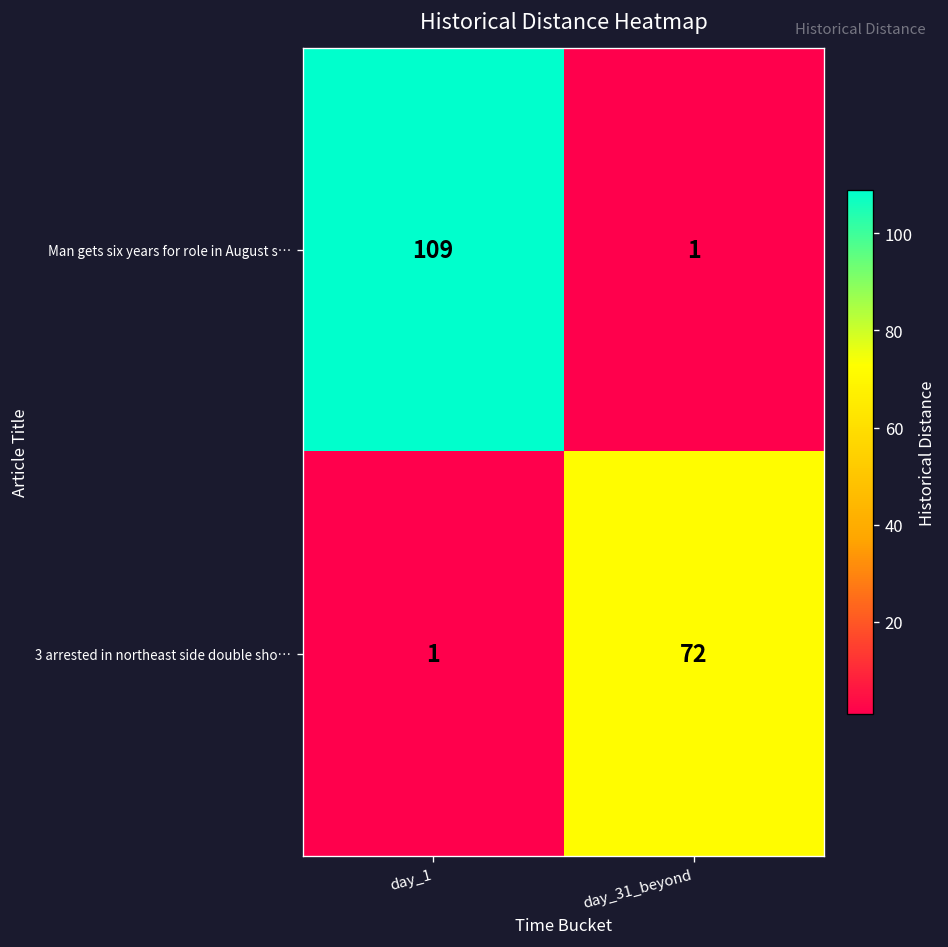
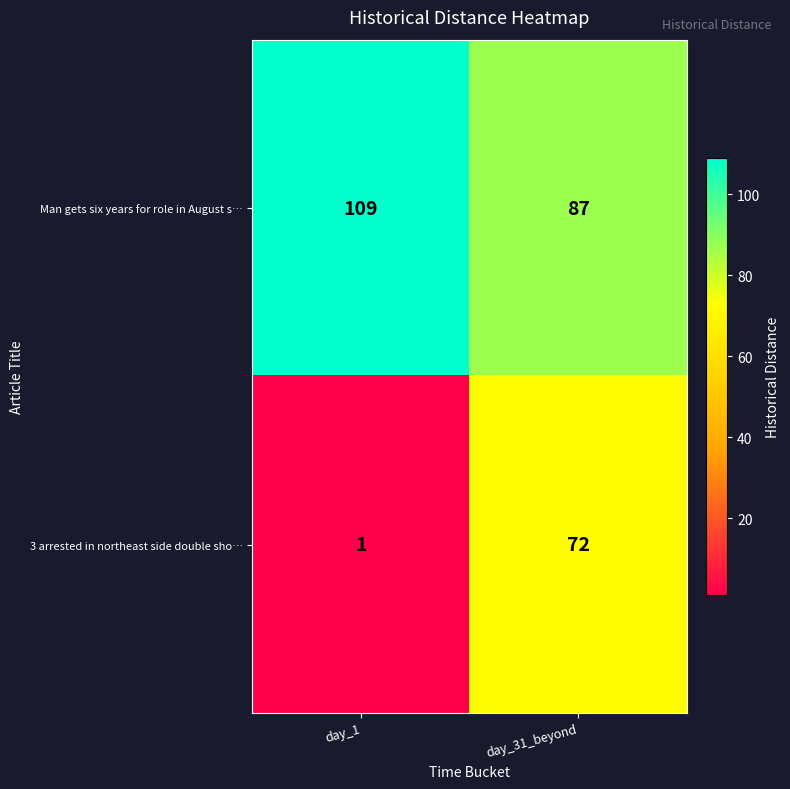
Man gets six years for role in August s…, day_31_beyond: 1 -> 87
